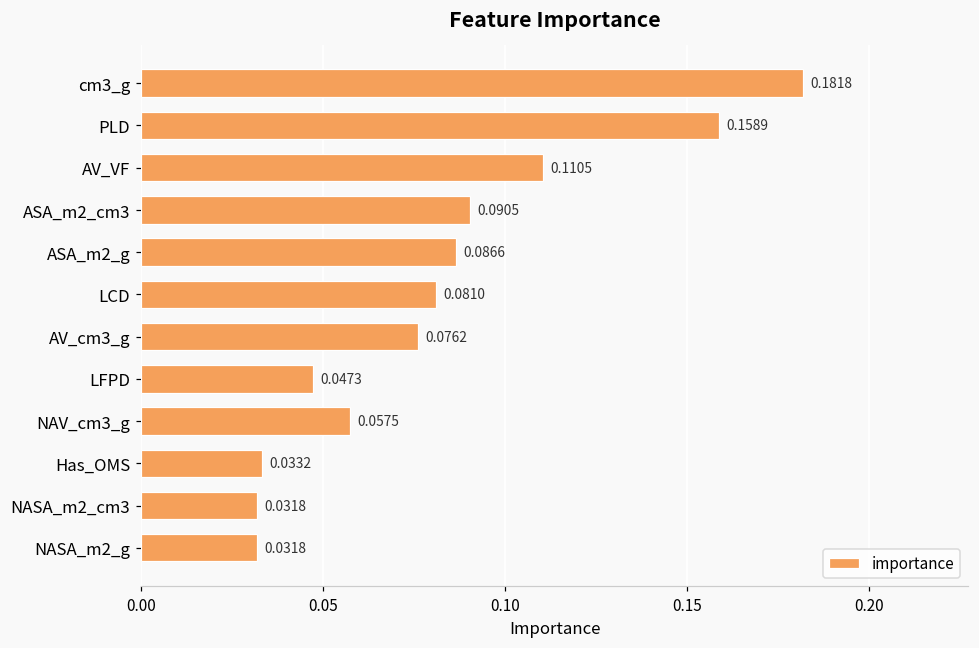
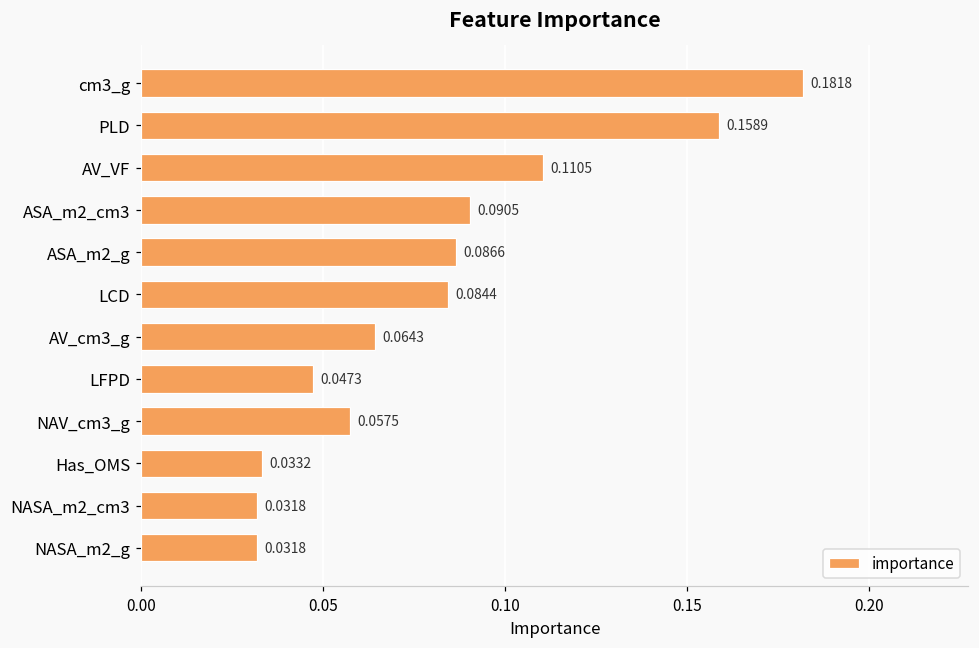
LCD: 0.0810 -> 0.0844
AV_cm3_g: 0.0762 -> 0.0643
